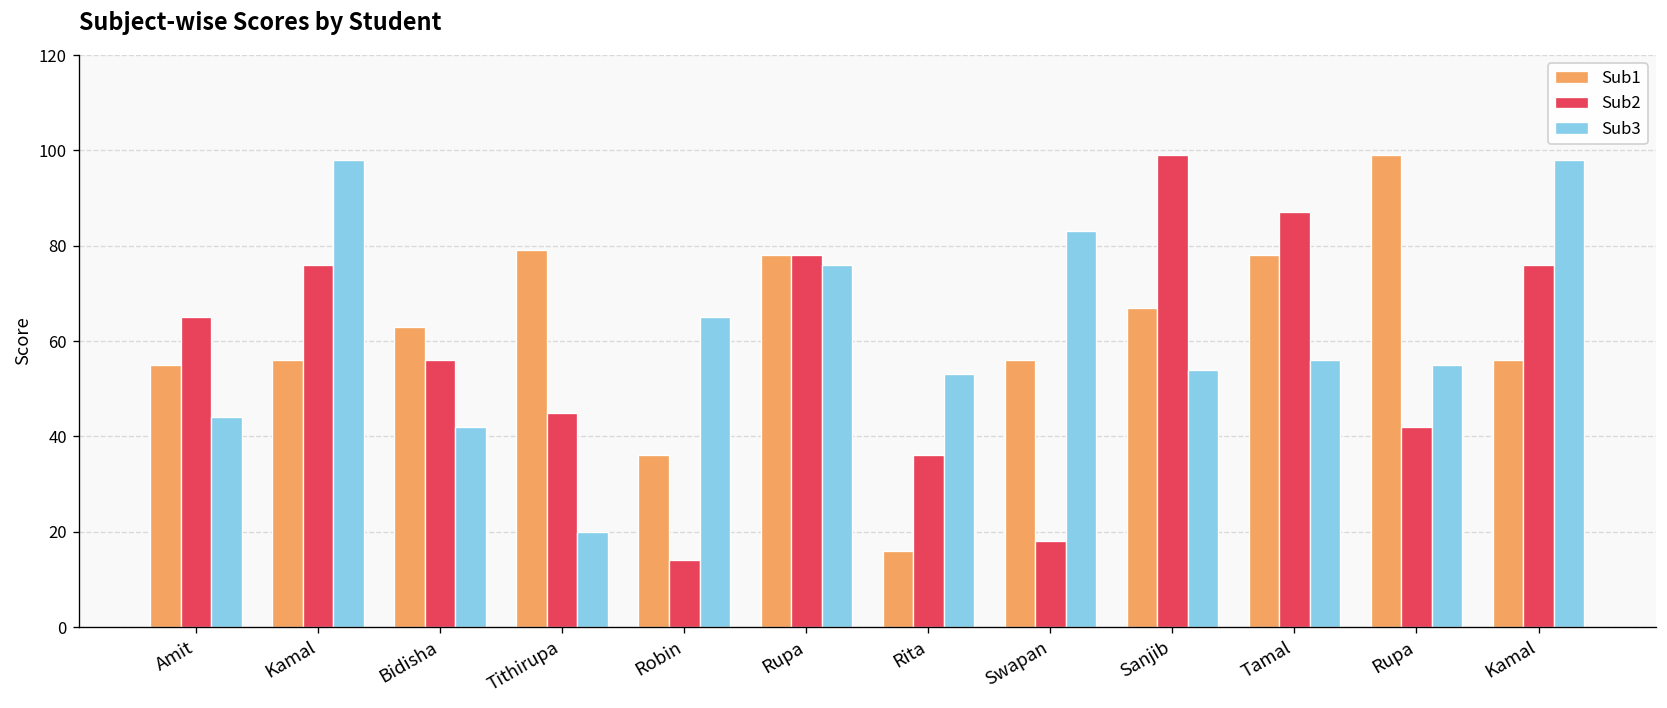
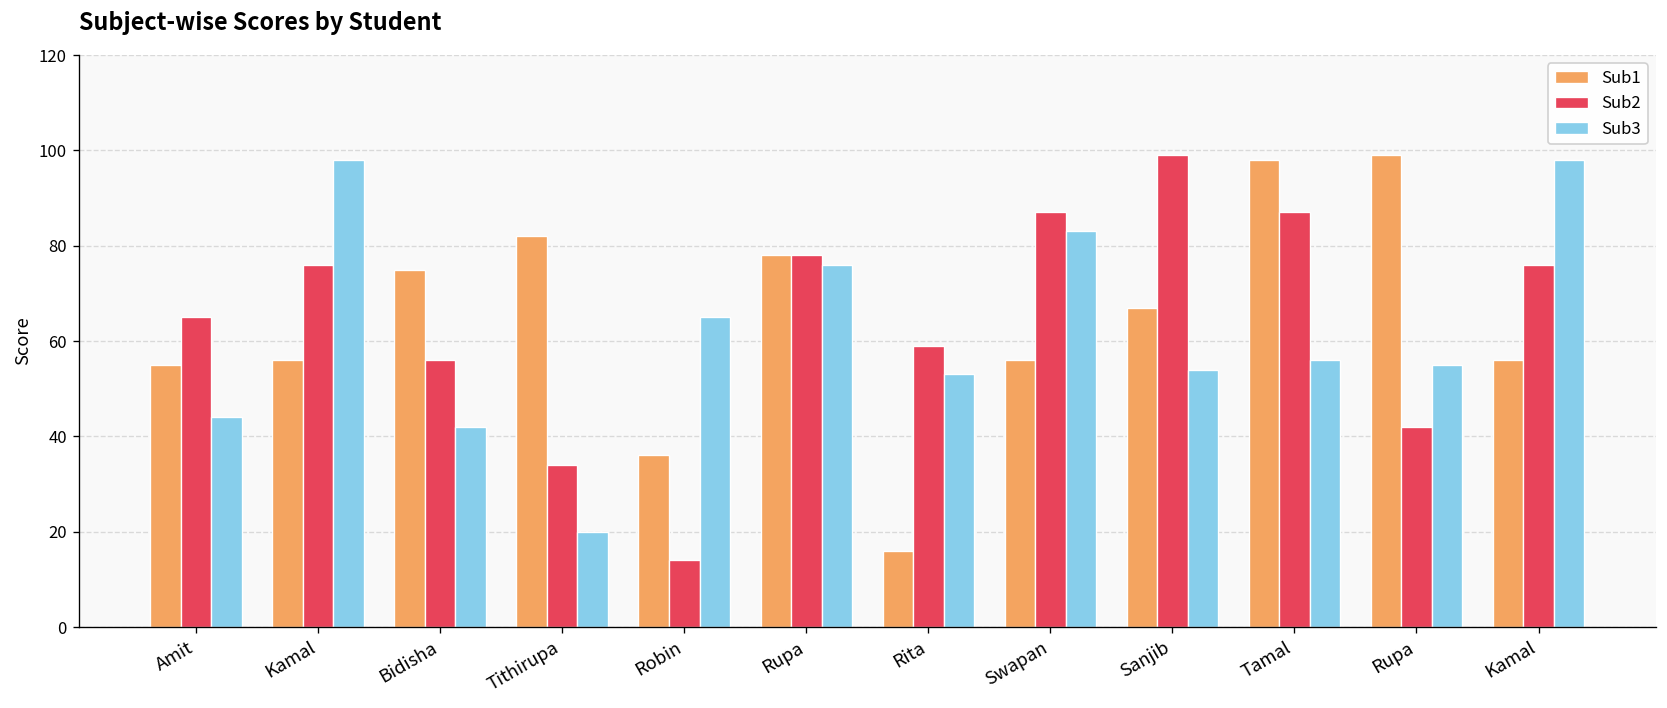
Sub1, Bidisha: 63 -> 75
Sub1, Tithirupa: 79 -> 82
Sub2, Tithirupa: 45 -> 34
Sub2, Rita: 36 -> 59
Sub2, Swapan: 18 -> 87
Sub1, Tamal: 78 -> 98
